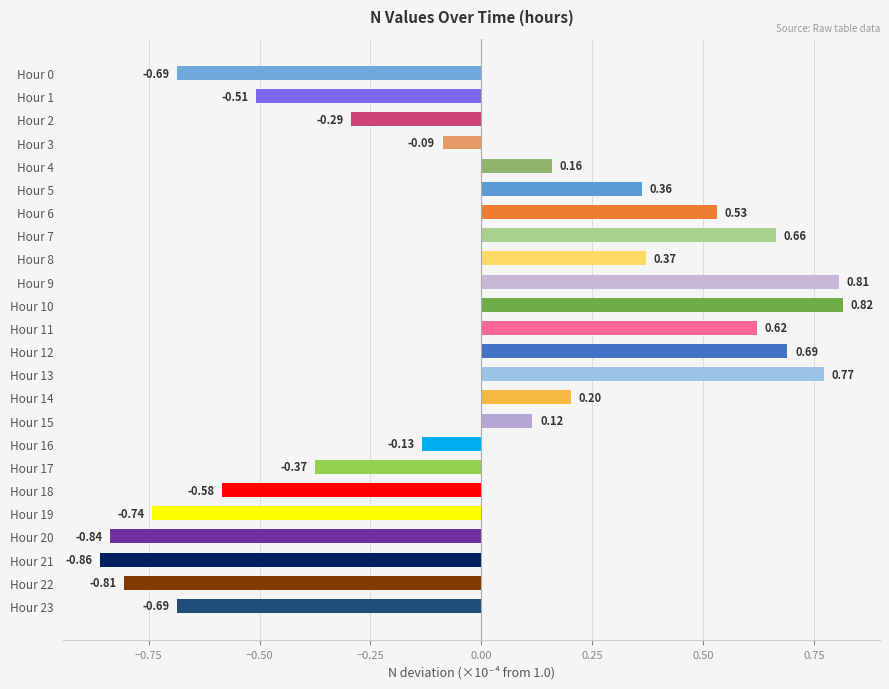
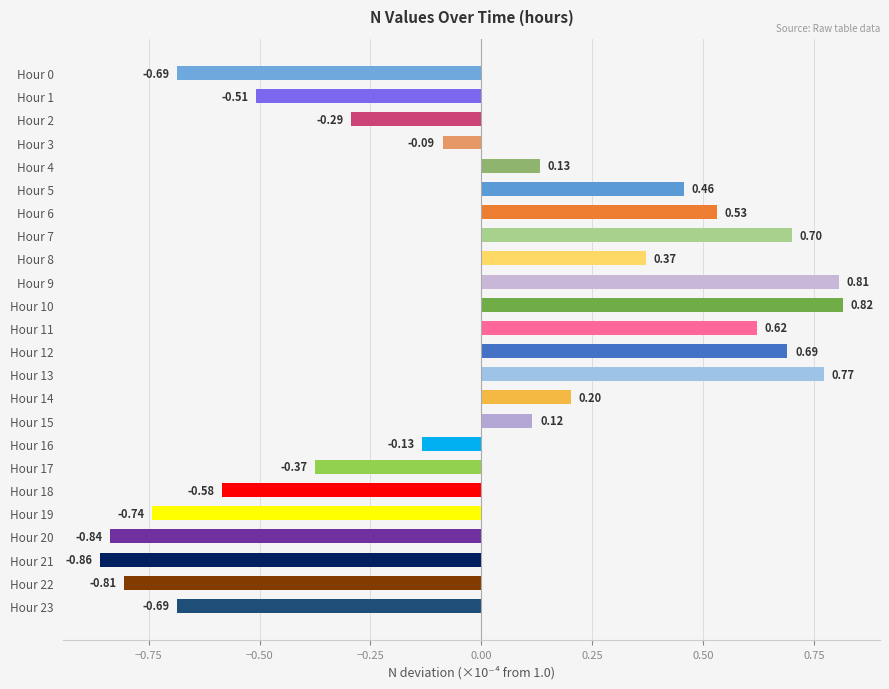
Hour 4: 0.16 -> 0.13
Hour 5: 0.36 -> 0.46
Hour 7: 0.66 -> 0.70
